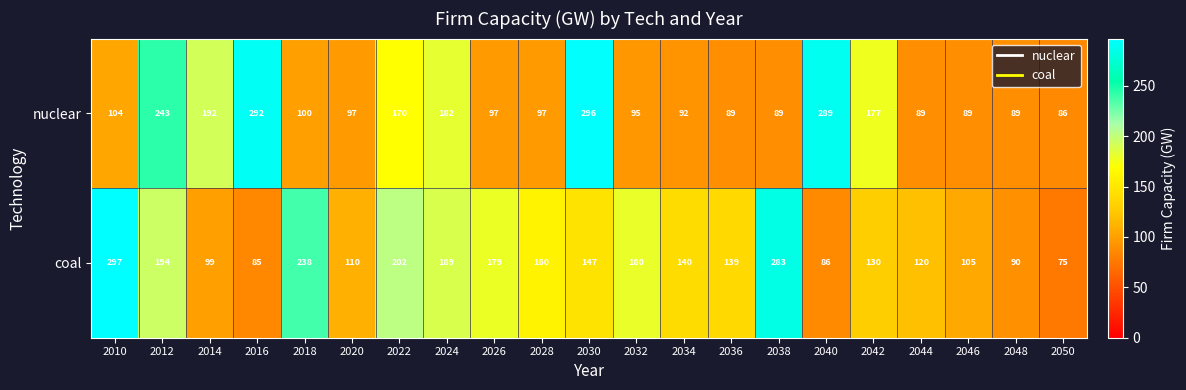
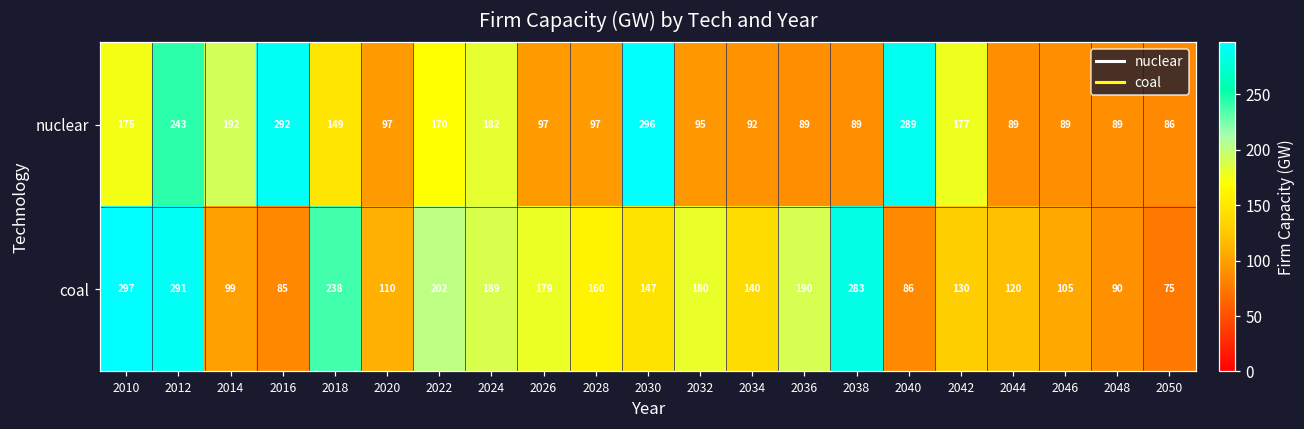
nuclear, 2010: 104 -> 175
nuclear, 2018: 100 -> 149
coal, 2012: 194 -> 291
coal, 2036: 139 -> 190
